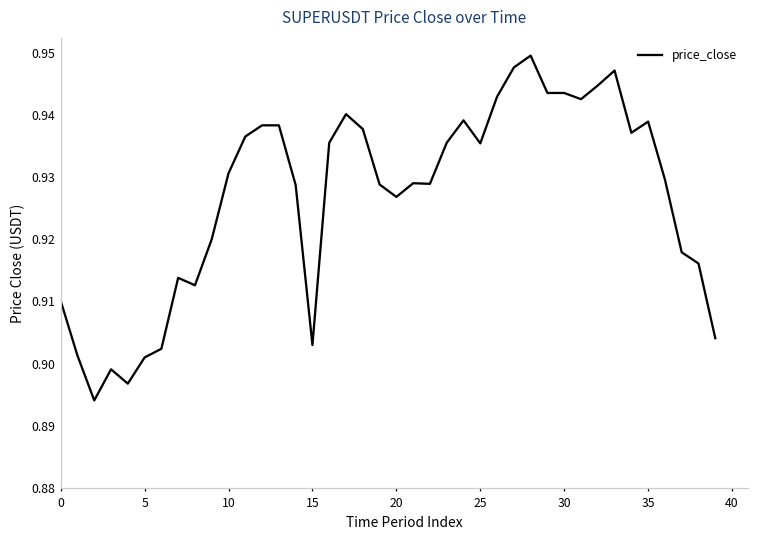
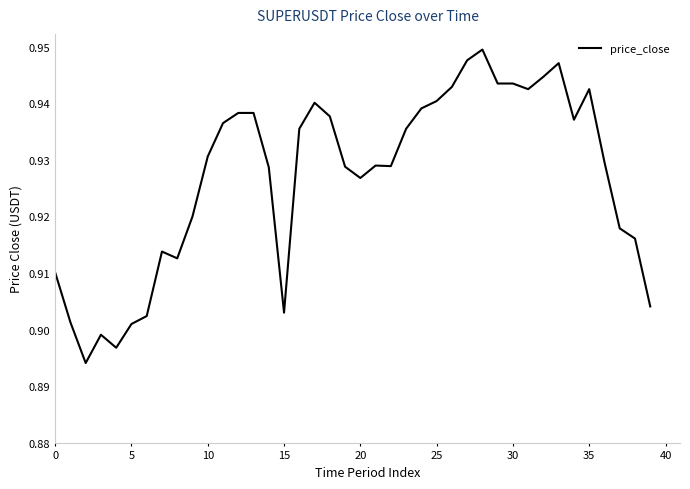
25: 0.935 -> 0.940
35: 0.939 -> 0.943
